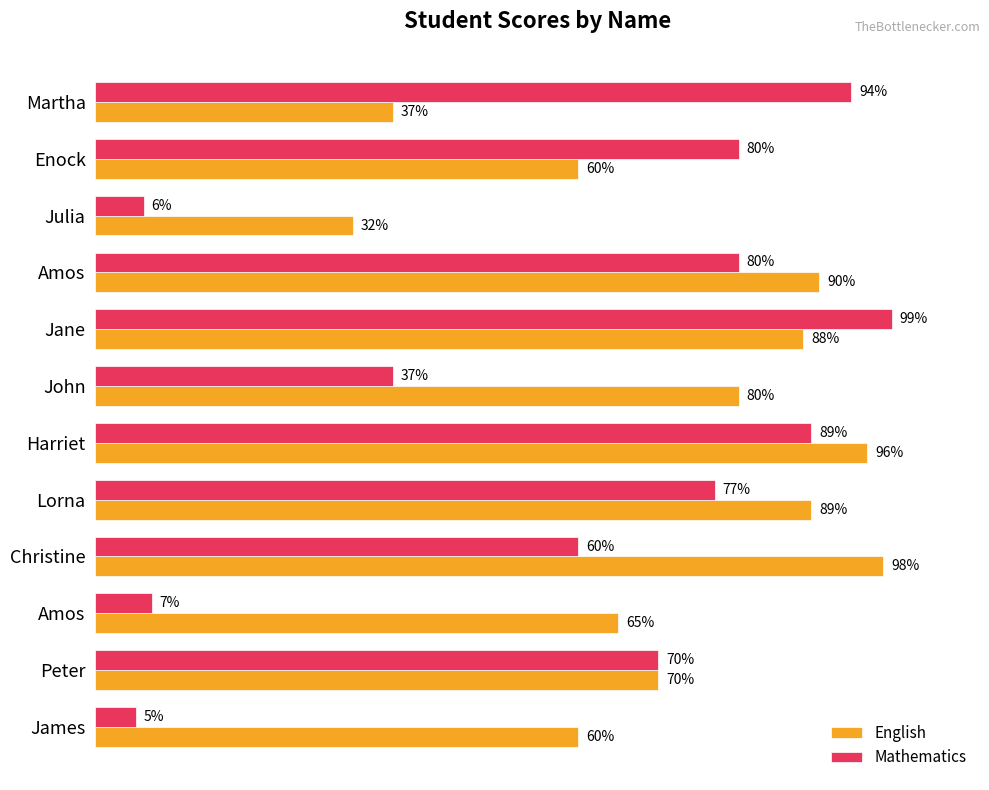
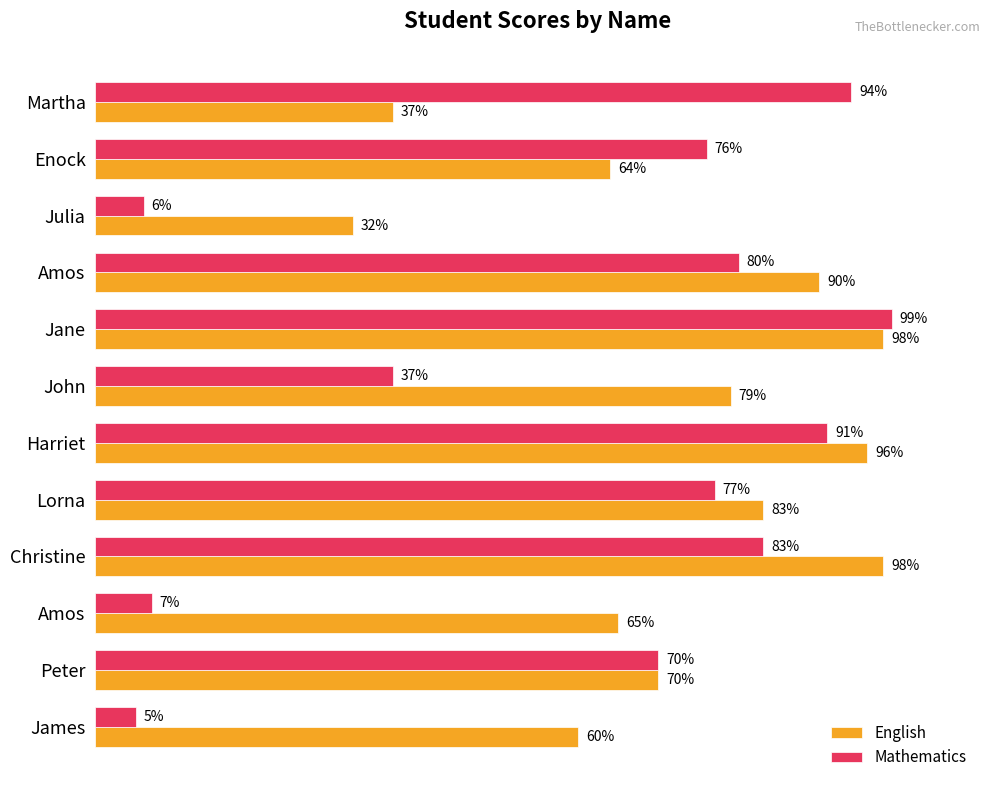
Mathematics, Enock: 80% -> 76%
English, Enock: 60% -> 64%
English, Jane: 88% -> 98%
English, John: 80% -> 79%
Mathematics, Harriet: 89% -> 91%
English, Lorna: 89% -> 83%
Mathematics, Christine: 60% -> 83%
